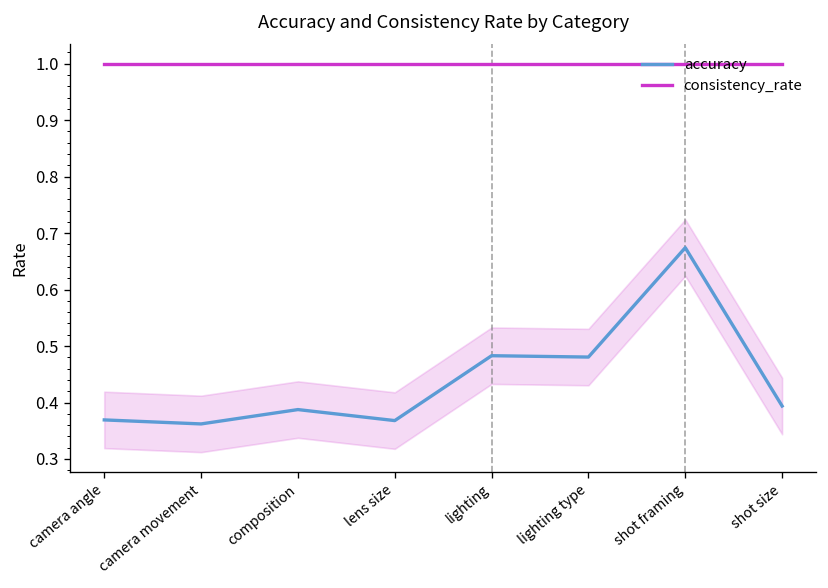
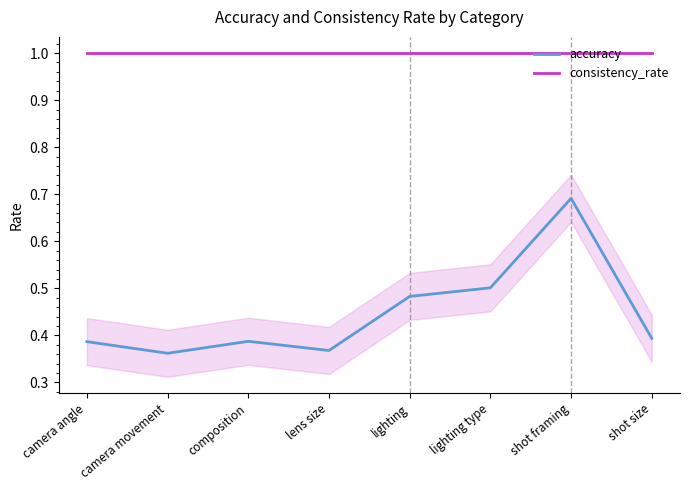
accuracy, camera angle: 0.37 -> 0.39
accuracy, lighting type: 0.48 -> 0.50
accuracy, shot framing: 0.67 -> 0.69
